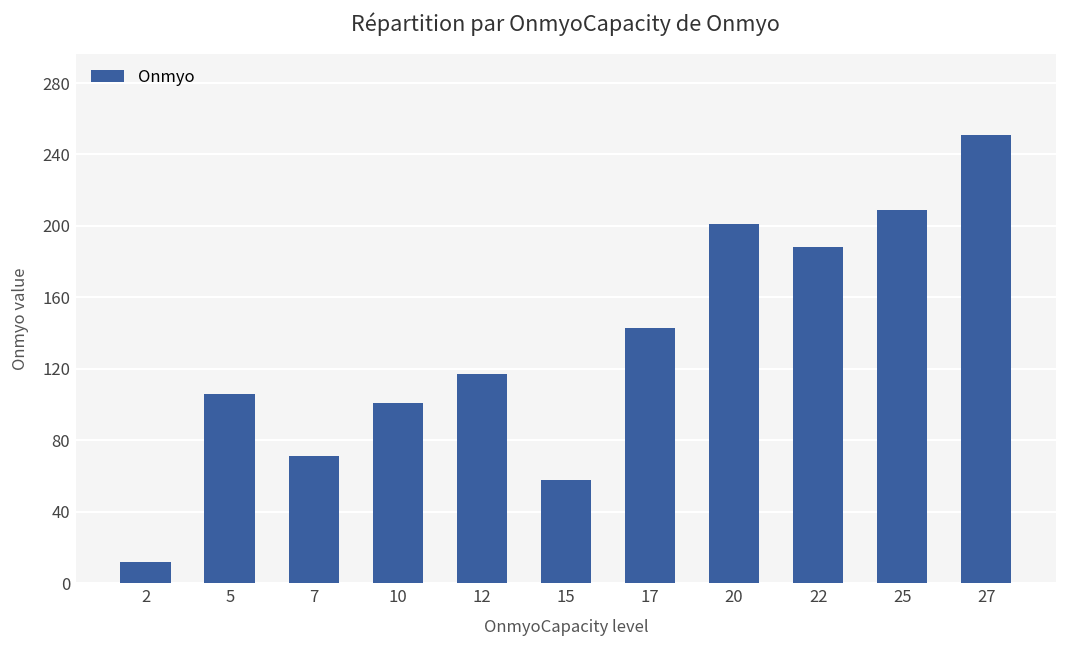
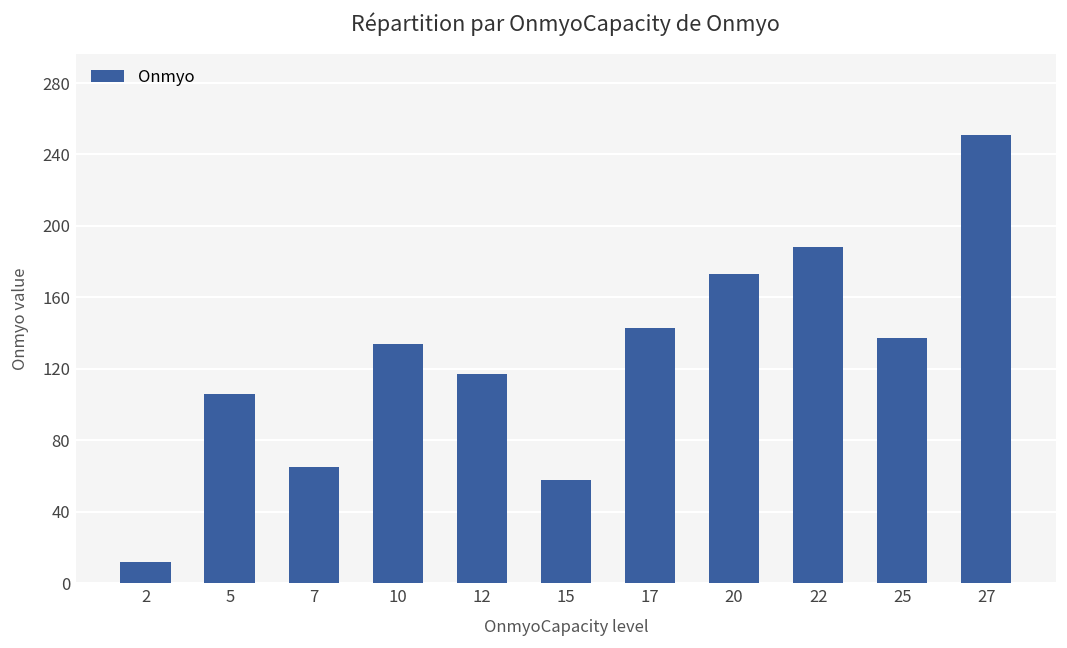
7: 71 -> 65
10: 101 -> 134
20: 201 -> 173
25: 209 -> 137
